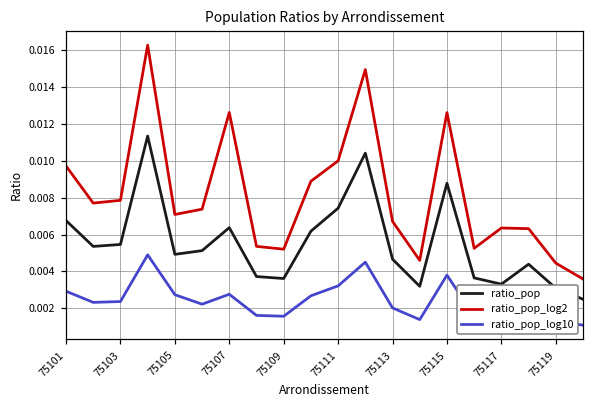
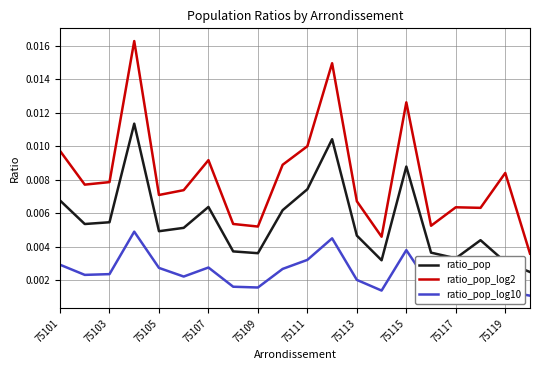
ratio_pop_log2, 75107: 0.0126 -> 0.0092
ratio_pop_log2, 75119: 0.0045 -> 0.0084
